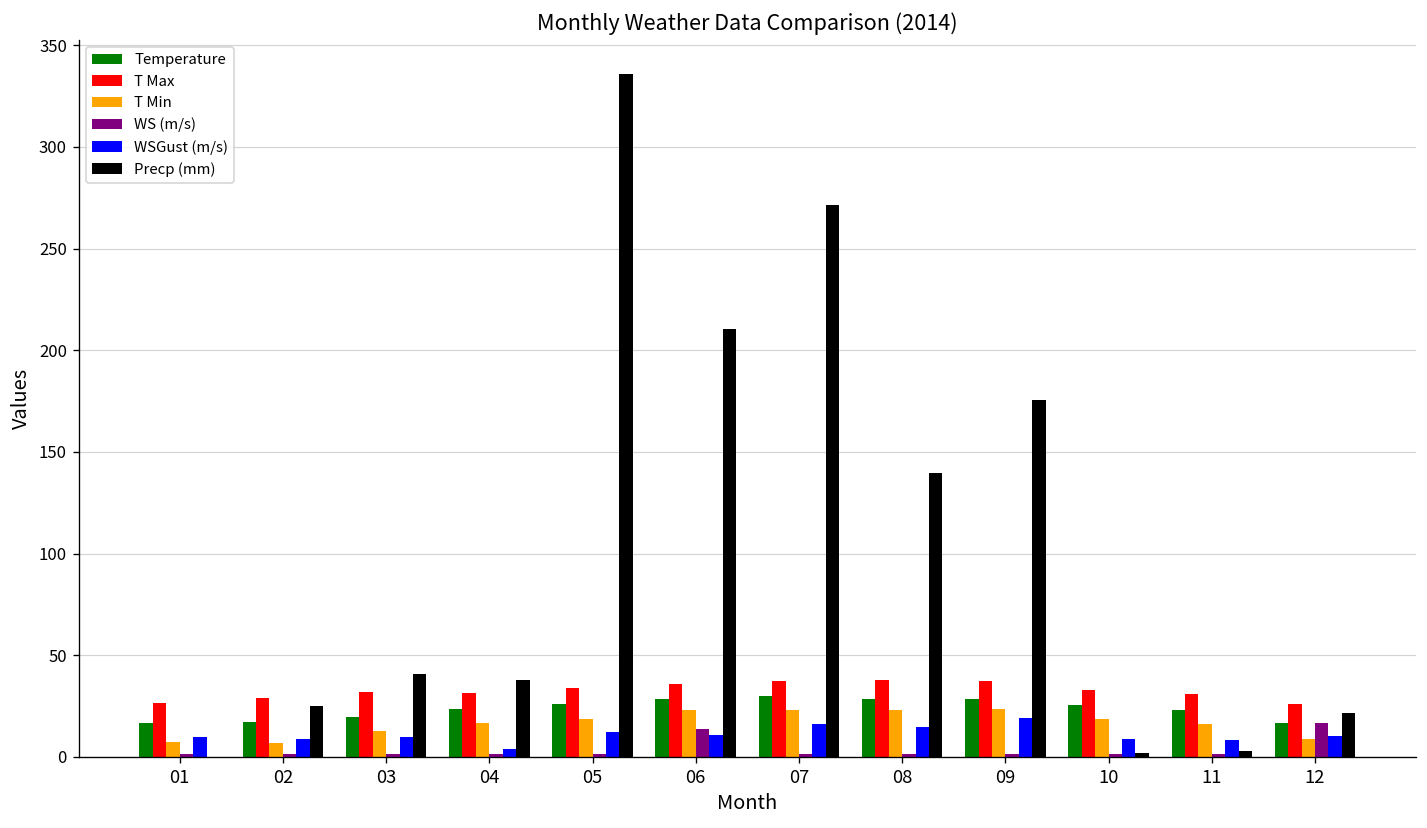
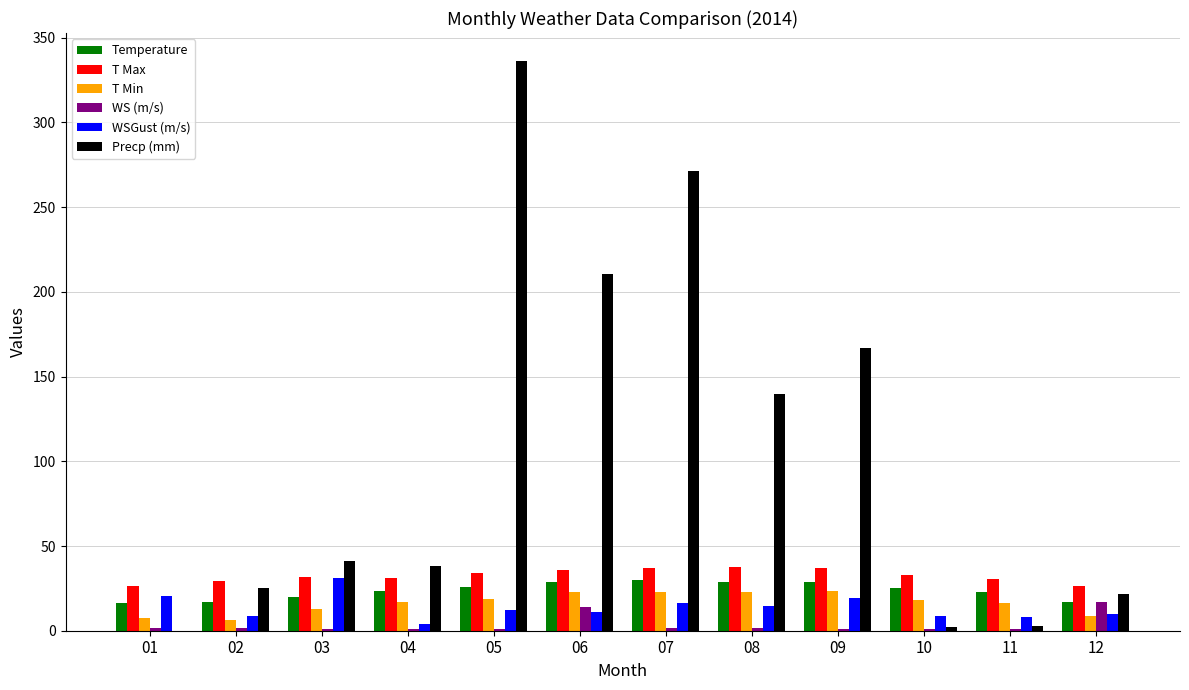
WSGust (m/s), 01: 10 -> 20
WSGust (m/s), 03: 10 -> 31
Precp (mm), 09: 176 -> 167
